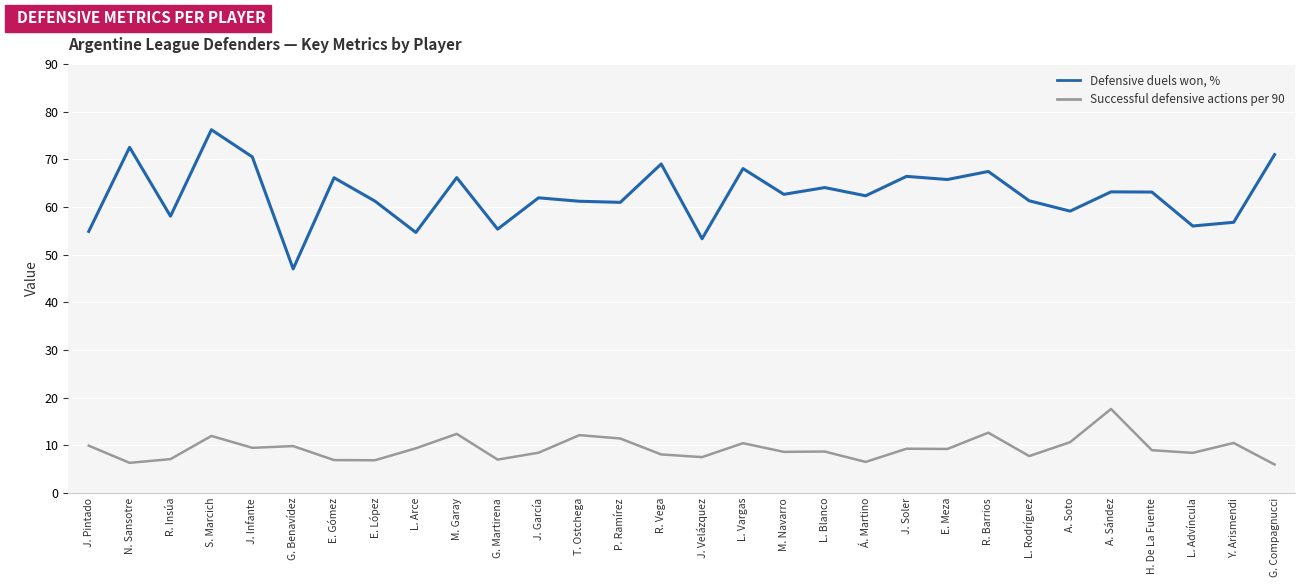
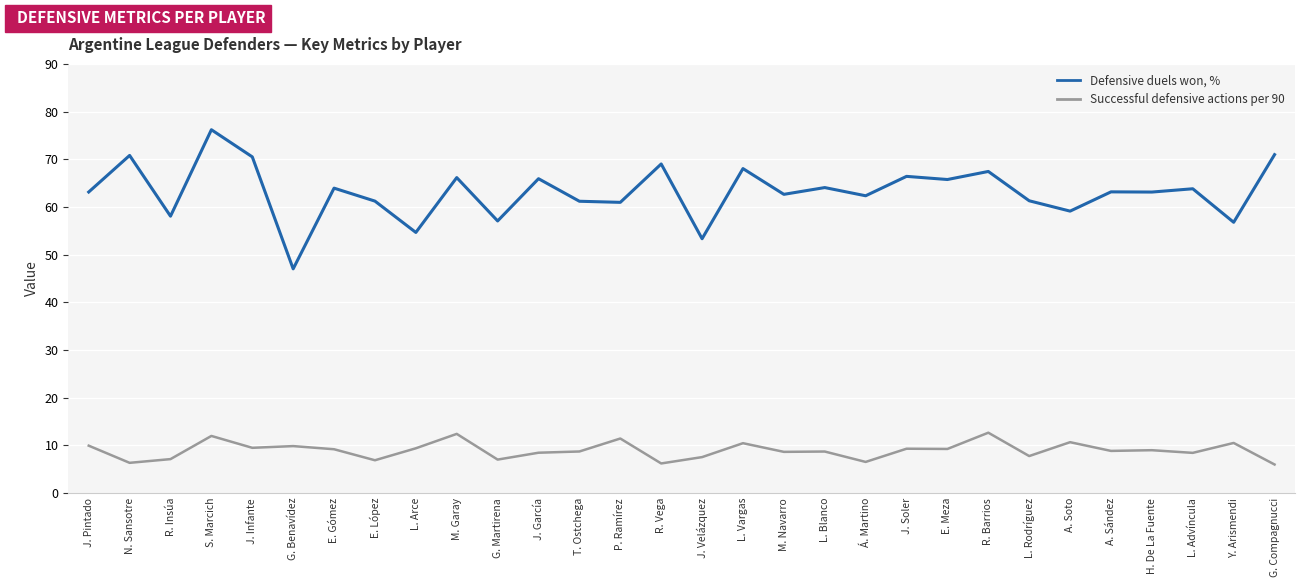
Defensive duels won, %, J. Pintado: 55 -> 63
Defensive duels won, %, N. Sansotre: 73 -> 71
Defensive duels won, %, E. Gómez: 66 -> 64
Successful defensive actions per 90, E. Gómez: 7 -> 9
Defensive duels won, %, G. Martirena: 55 -> 57
Defensive duels won, %, J. García: 62 -> 66
Successful defensive actions per 90, T. Ostchega: 12 -> 9
Successful defensive actions per 90, R. Vega: 8 -> 6
Successful defensive actions per 90, A. Sández: 18 -> 9
Defensive duels won, %, L. Advíncula: 56 -> 64
